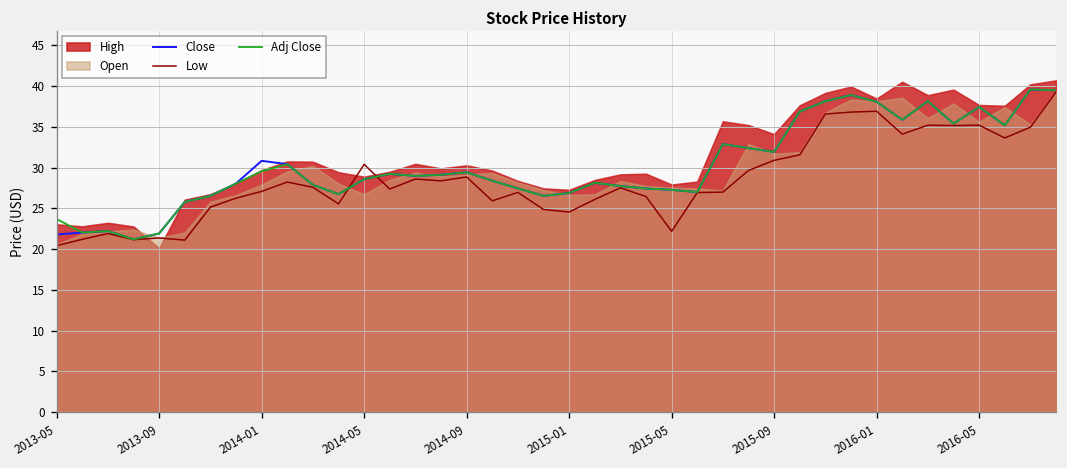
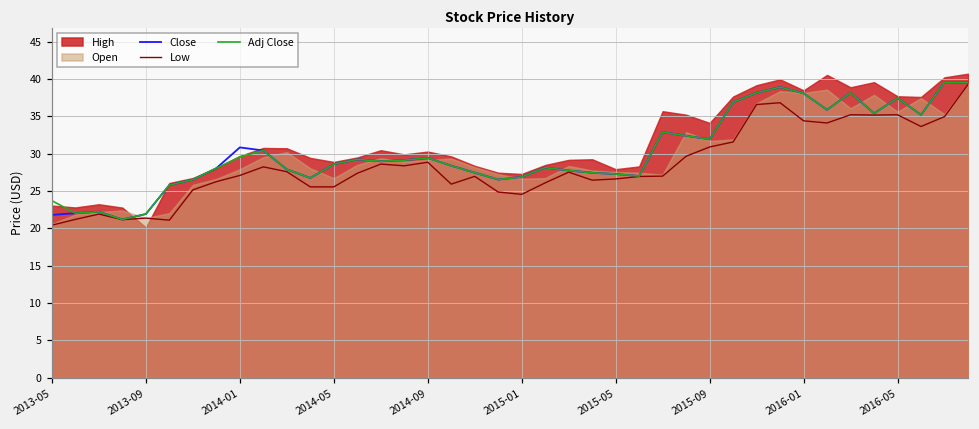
Low, 2014-05: 30 -> 26
Low, 2015-05: 22 -> 27
Low, 2016-01: 37 -> 34
